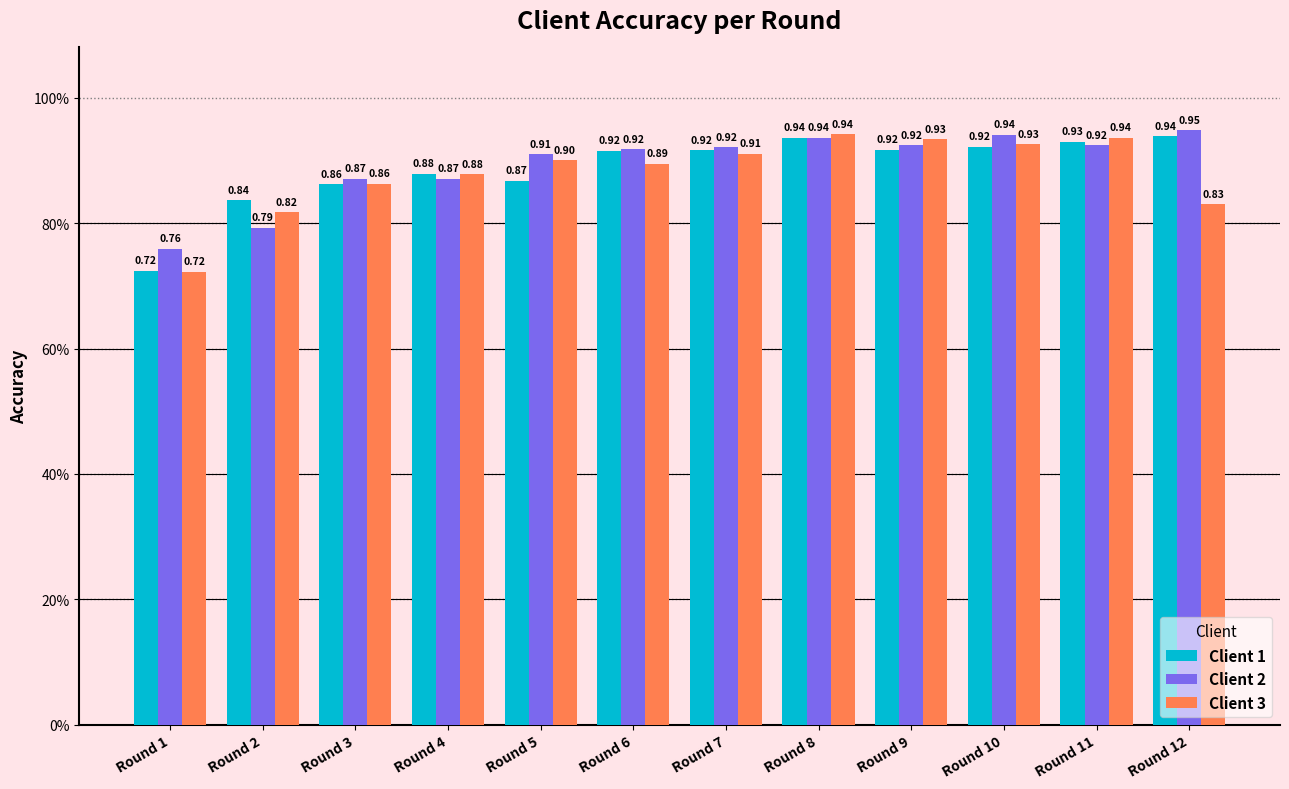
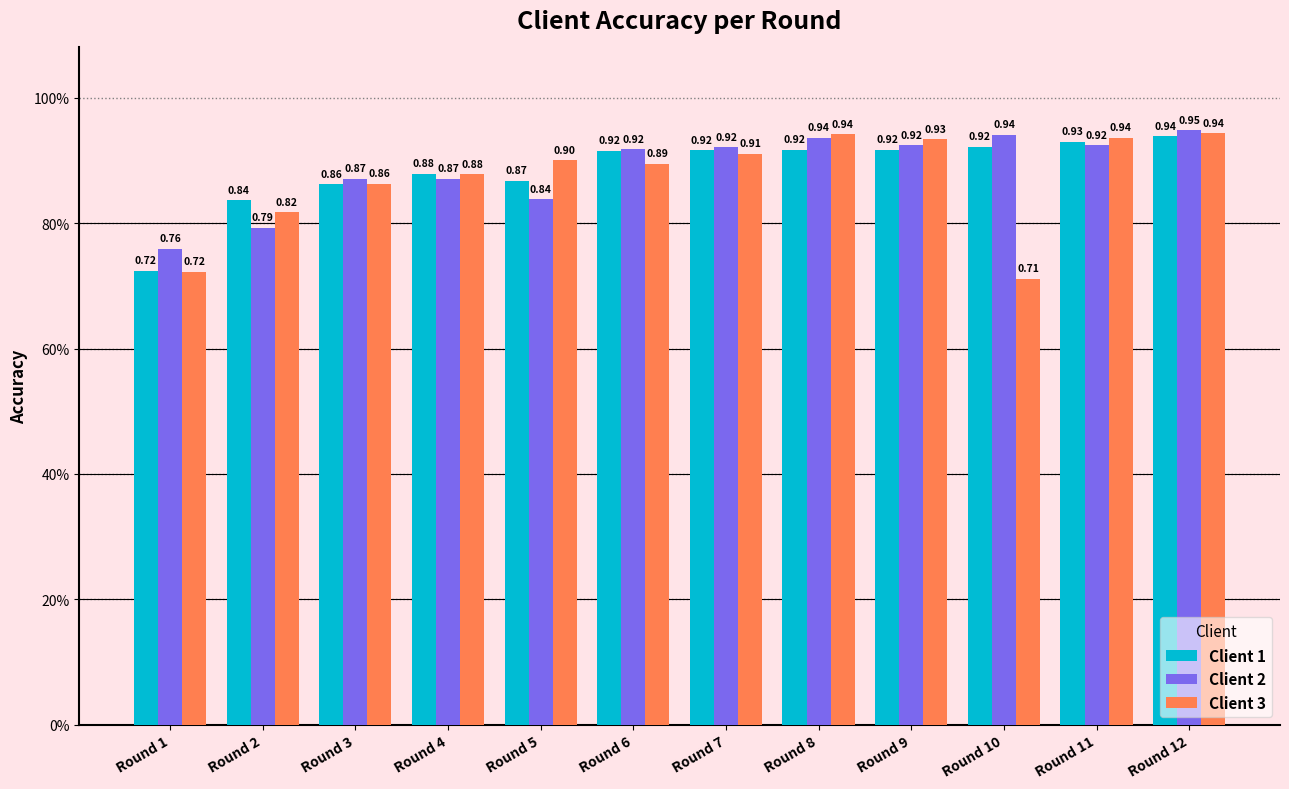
Client 2, Round 5: 0.91 -> 0.84
Client 1, Round 8: 0.94 -> 0.92
Client 3, Round 10: 0.93 -> 0.71
Client 3, Round 12: 0.83 -> 0.94
